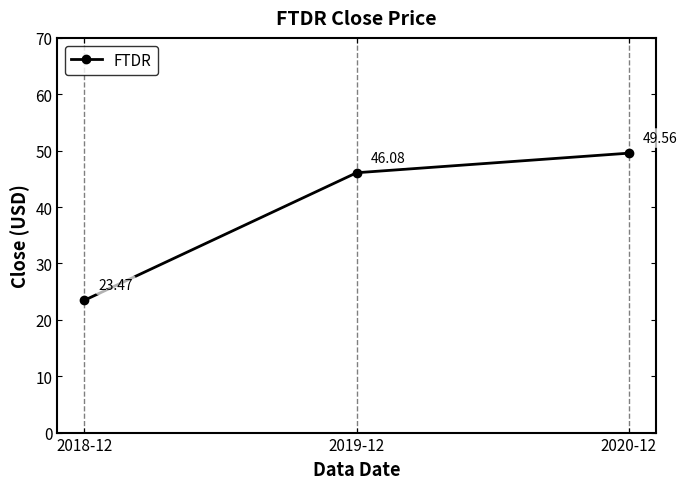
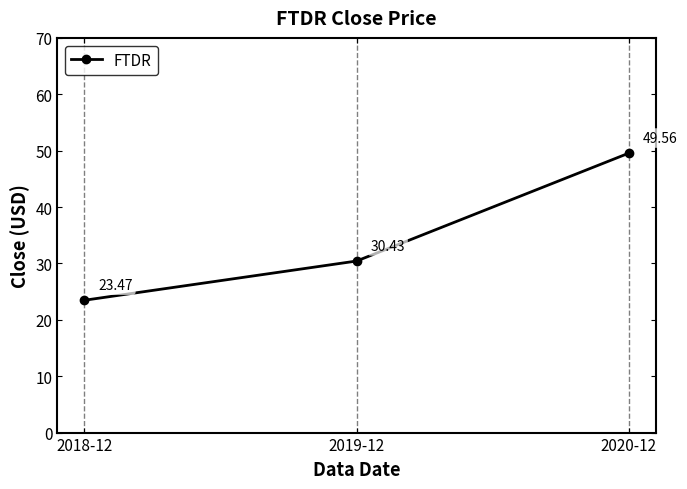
2019-12: 46.08 -> 30.43
